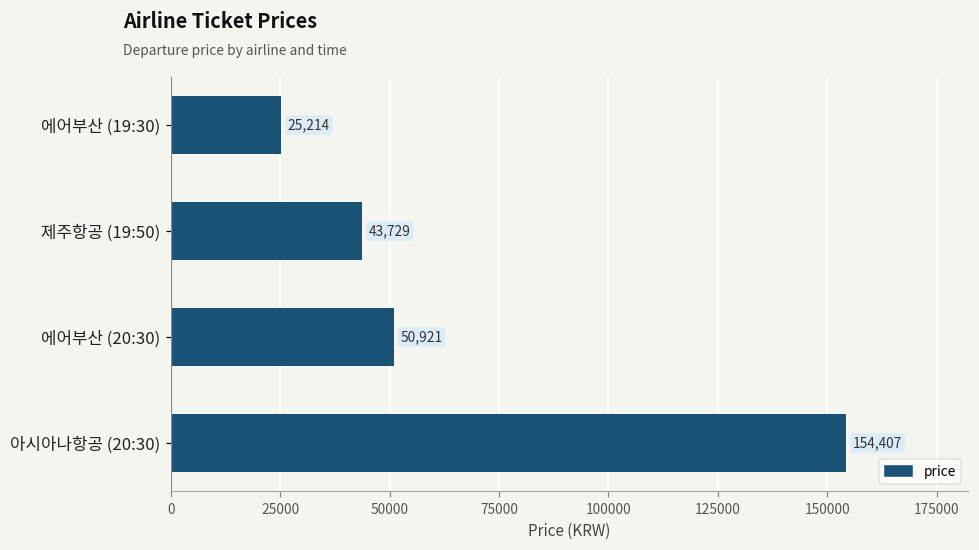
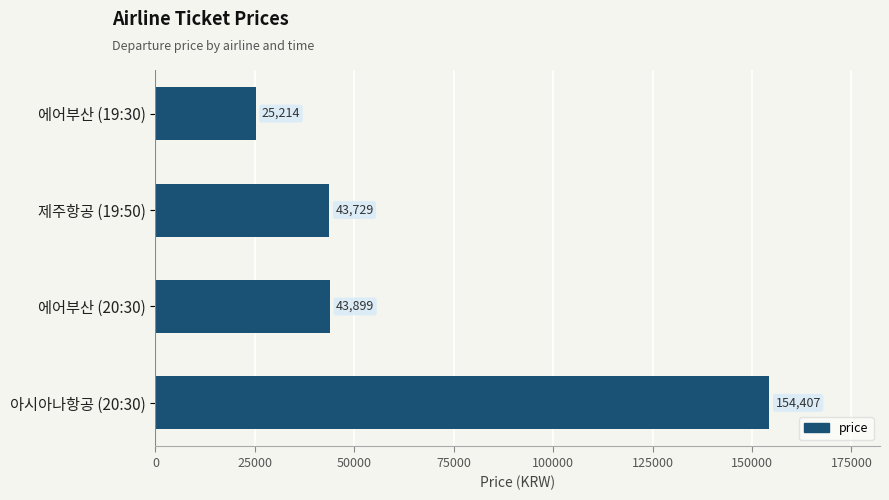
에어부산 (20:30): 50,921 -> 43,899
